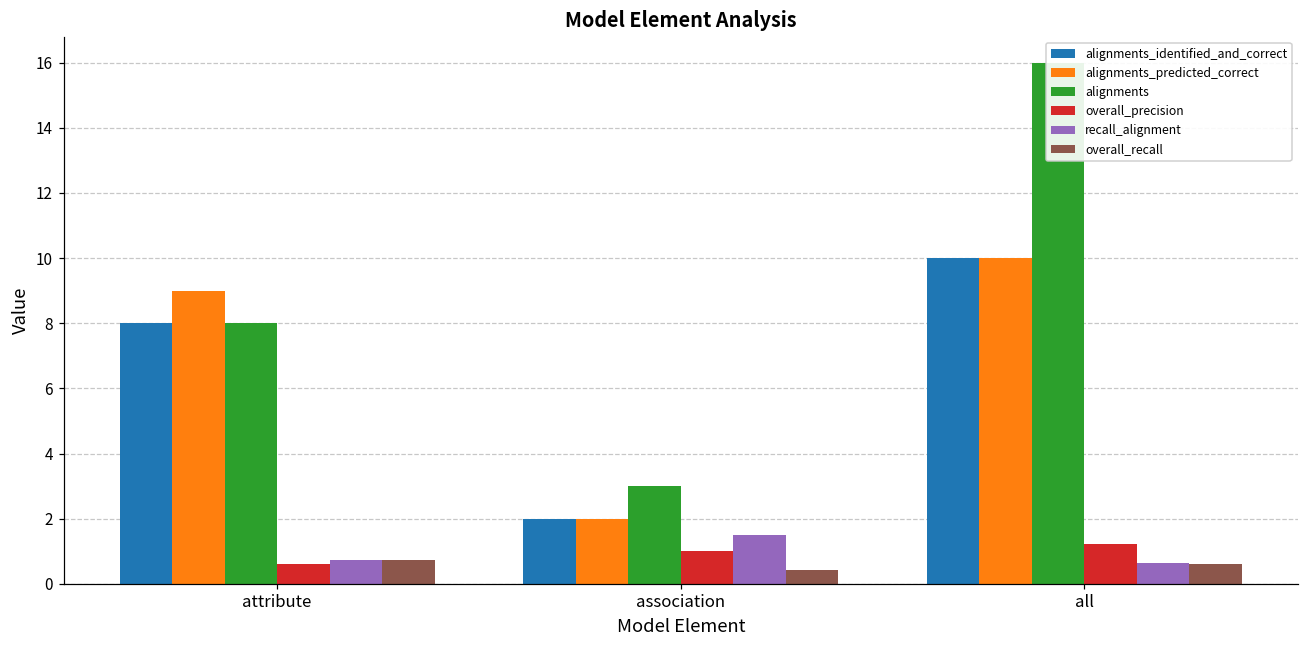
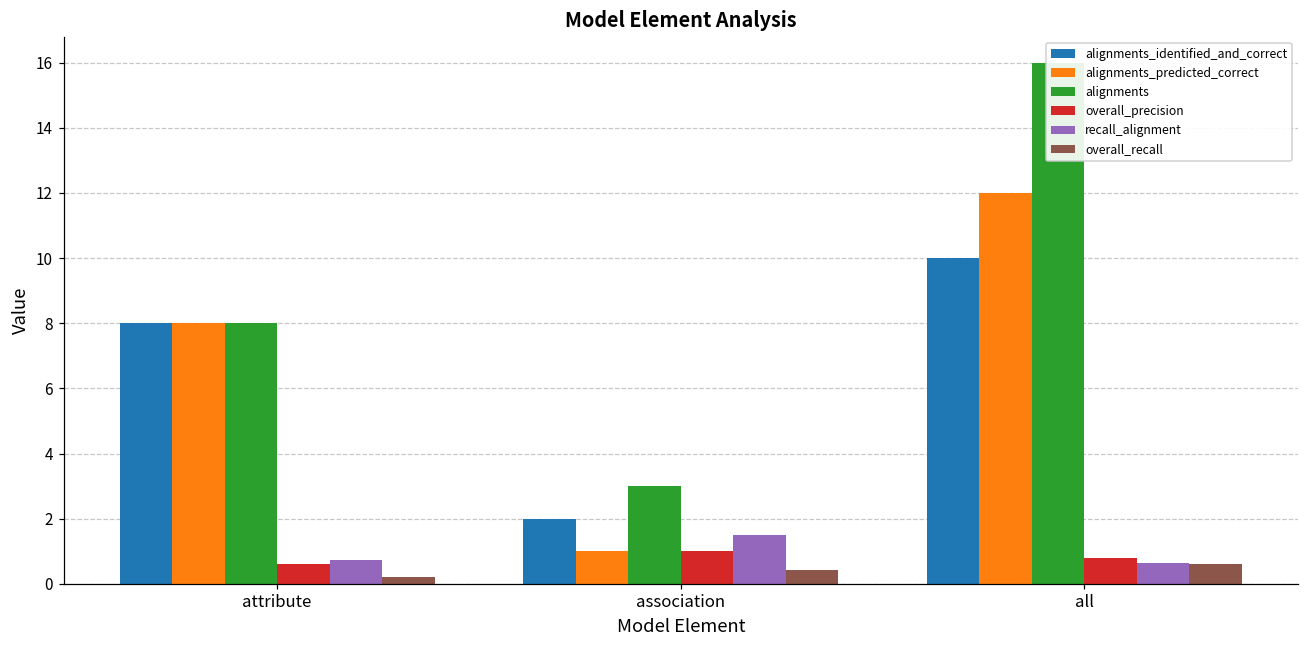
alignments_predicted_correct, attribute: 9 -> 8
overall_recall, attribute: 0.7 -> 0.2
alignments_predicted_correct, association: 2 -> 1
alignments_predicted_correct, all: 10 -> 12
overall_precision, all: 1.2 -> 0.8
